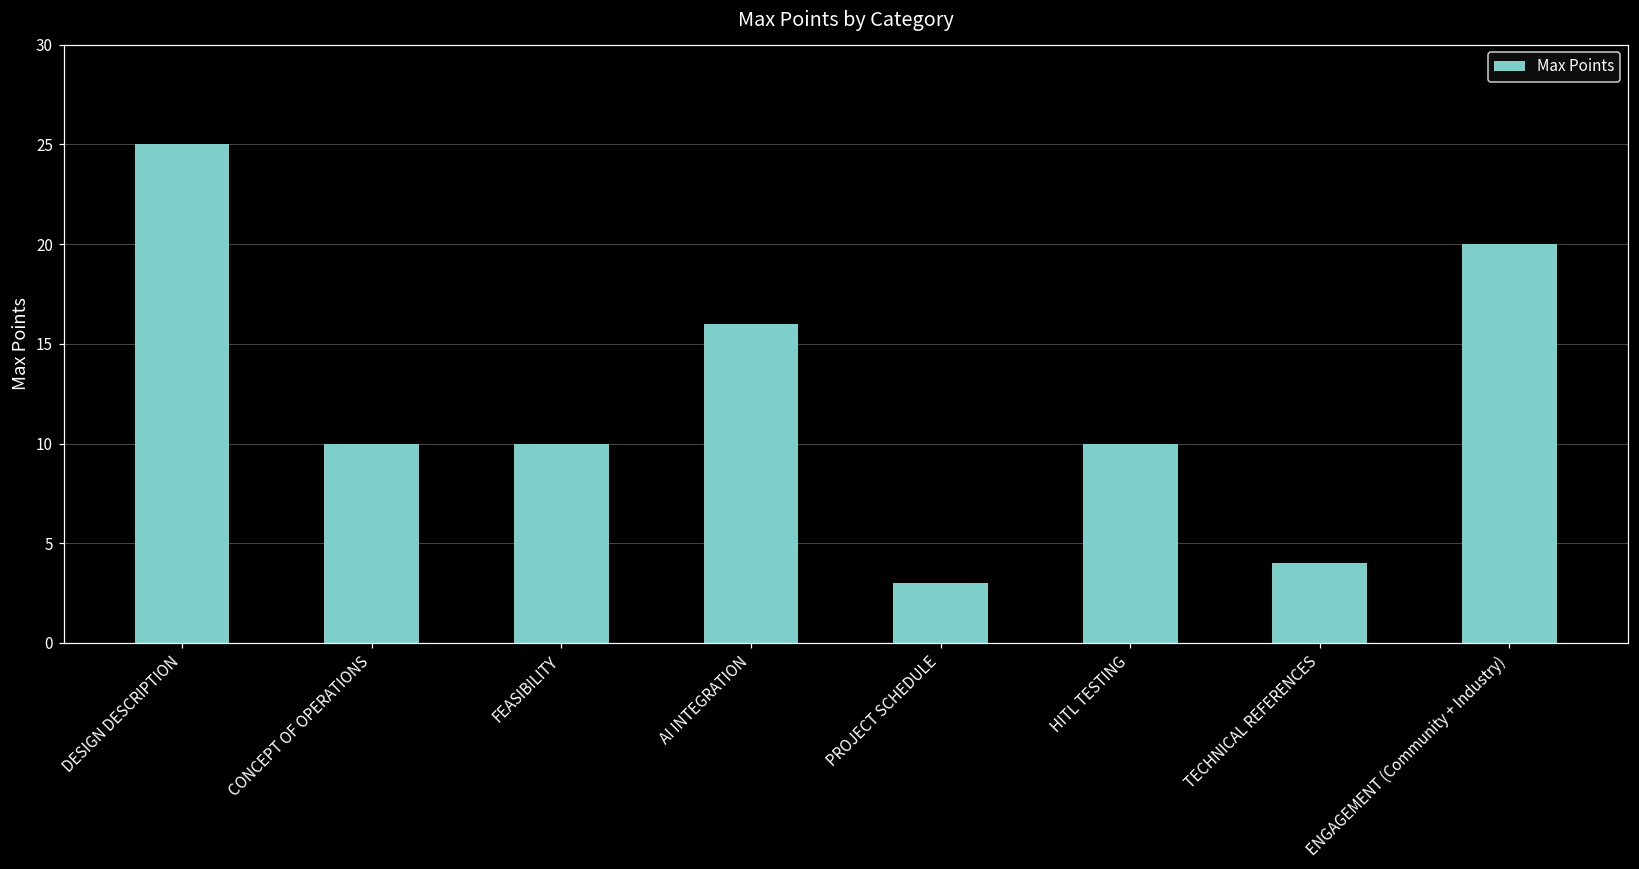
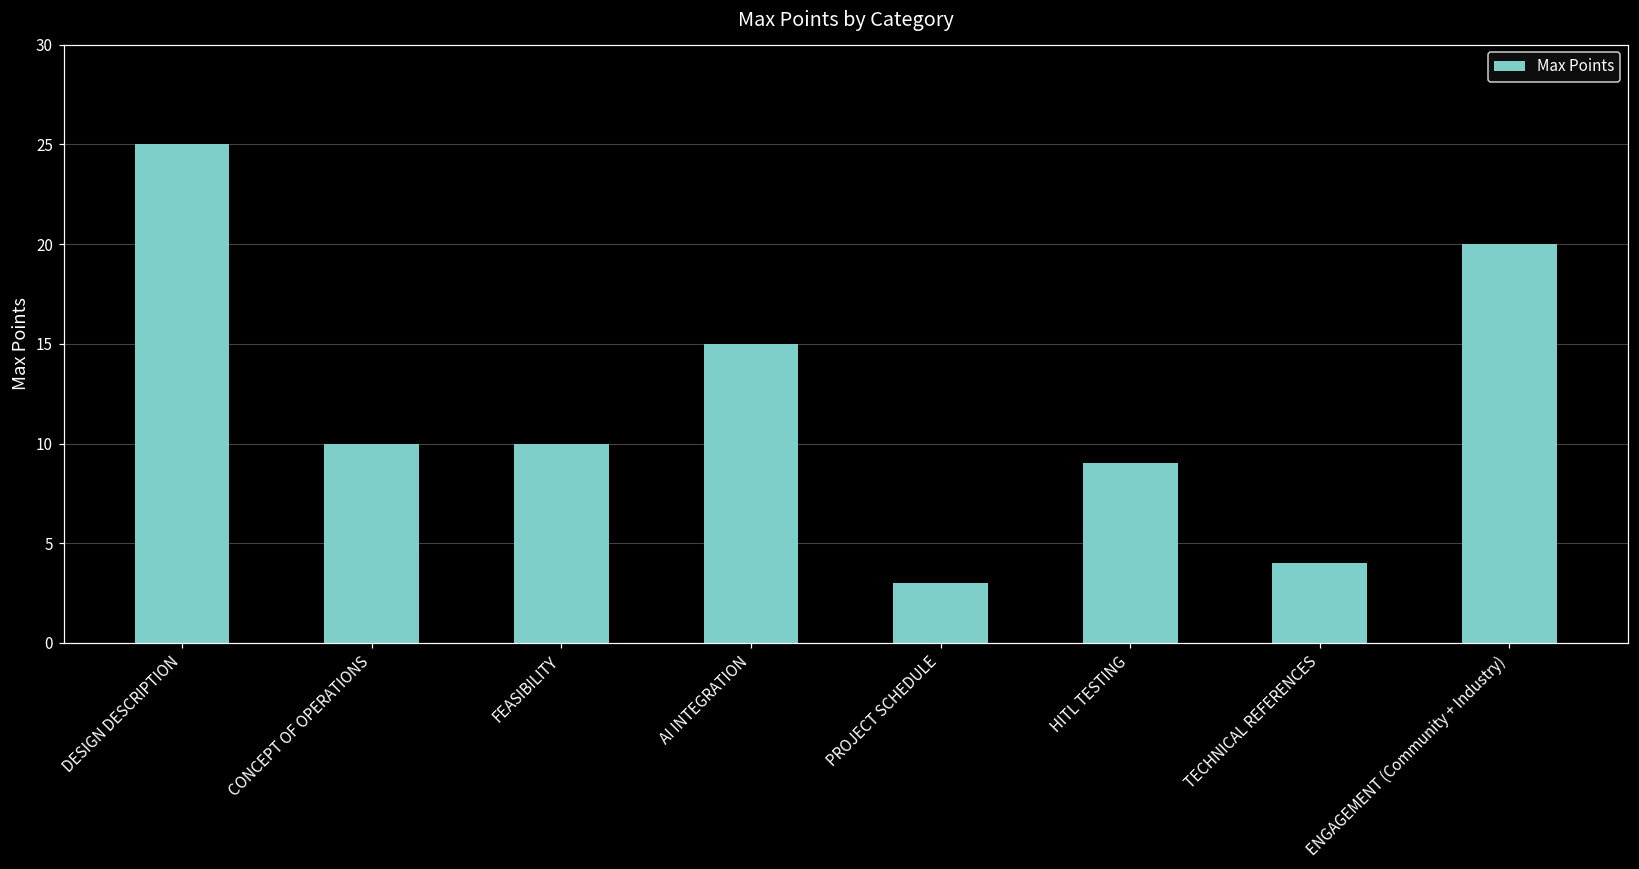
AI INTEGRATION: 16 -> 15
HITL TESTING: 10 -> 9
